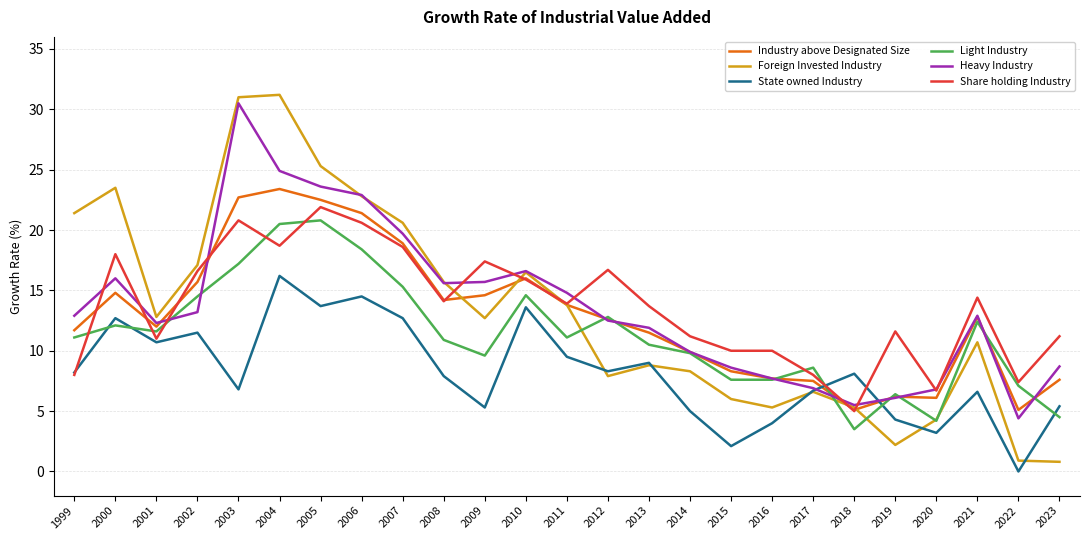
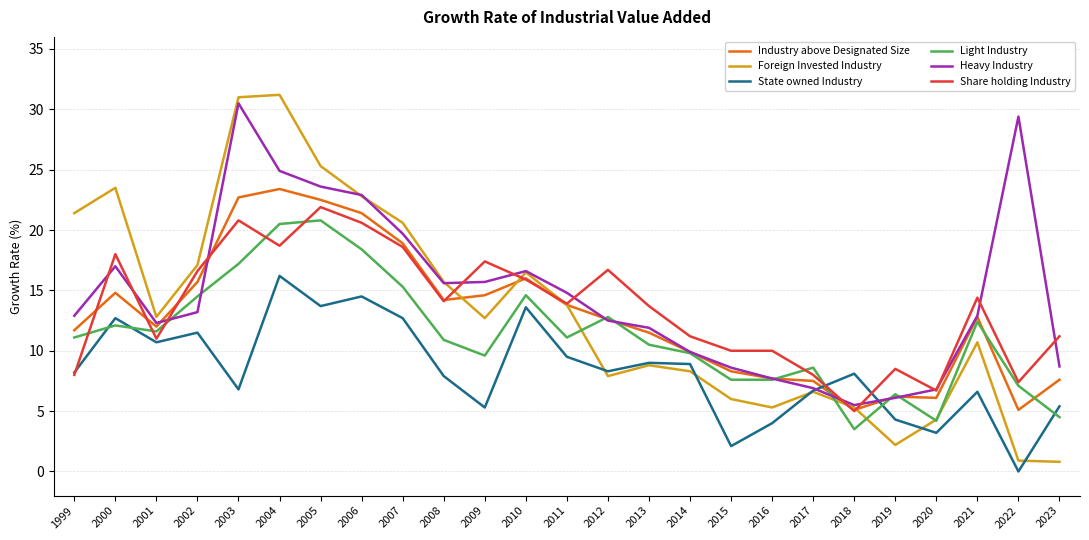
Heavy Industry, 2000: 16 -> 17
State owned Industry, 2014: 5.0 -> 8.9
Share holding Industry, 2019: 11.6 -> 8.5
Heavy Industry, 2022: 4.4 -> 29.4
